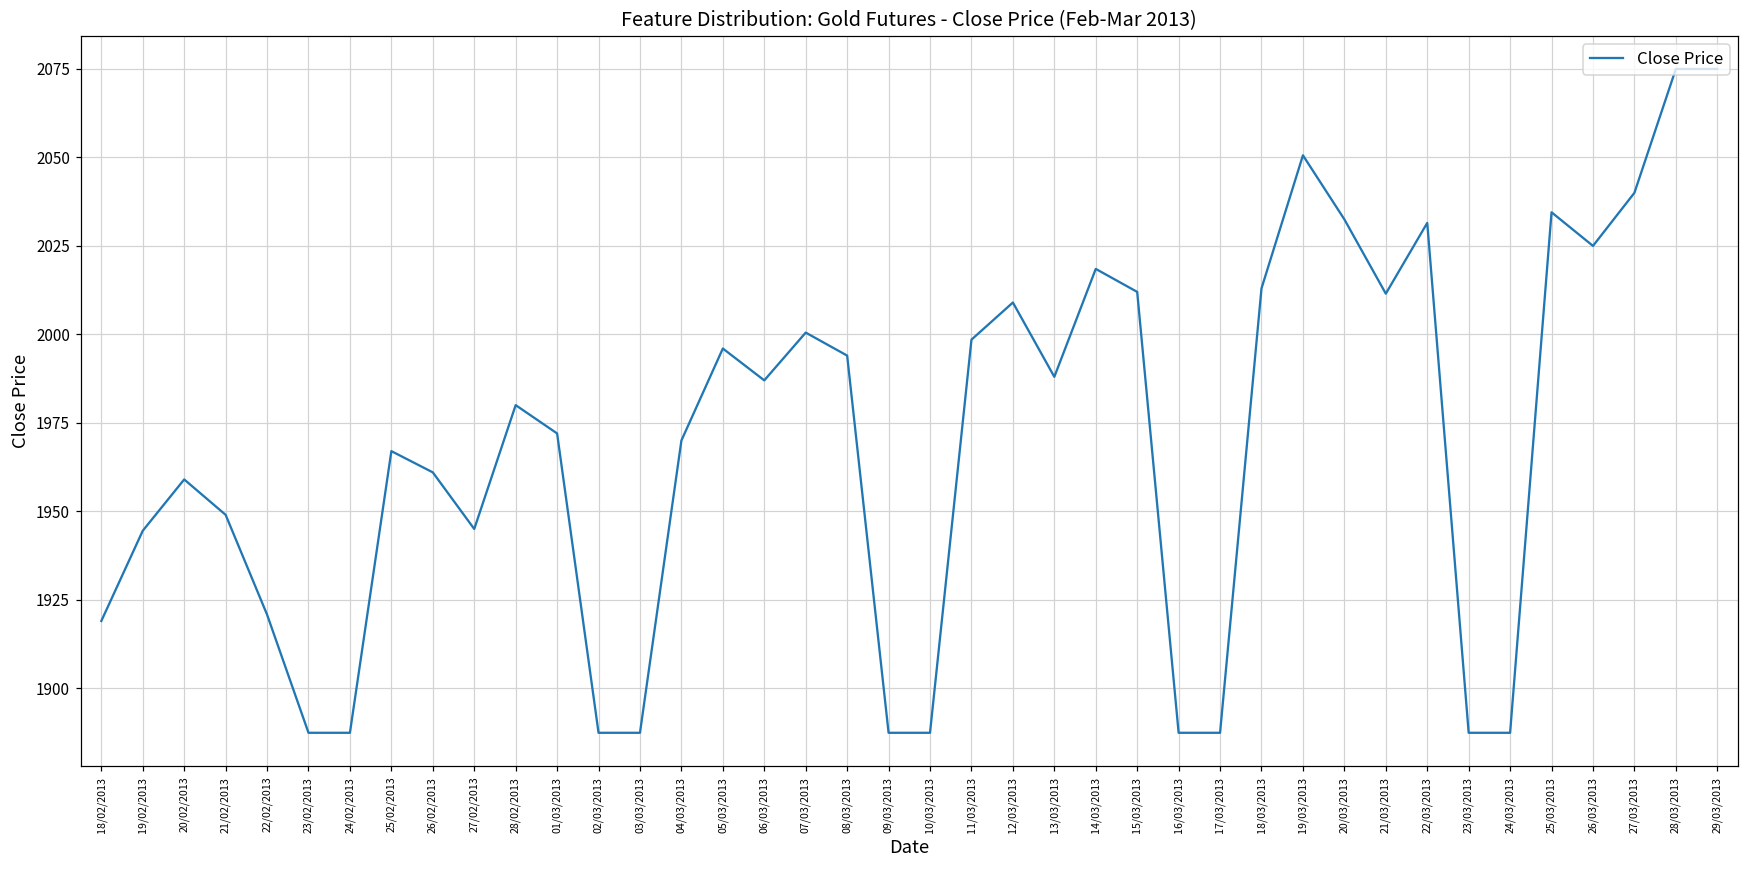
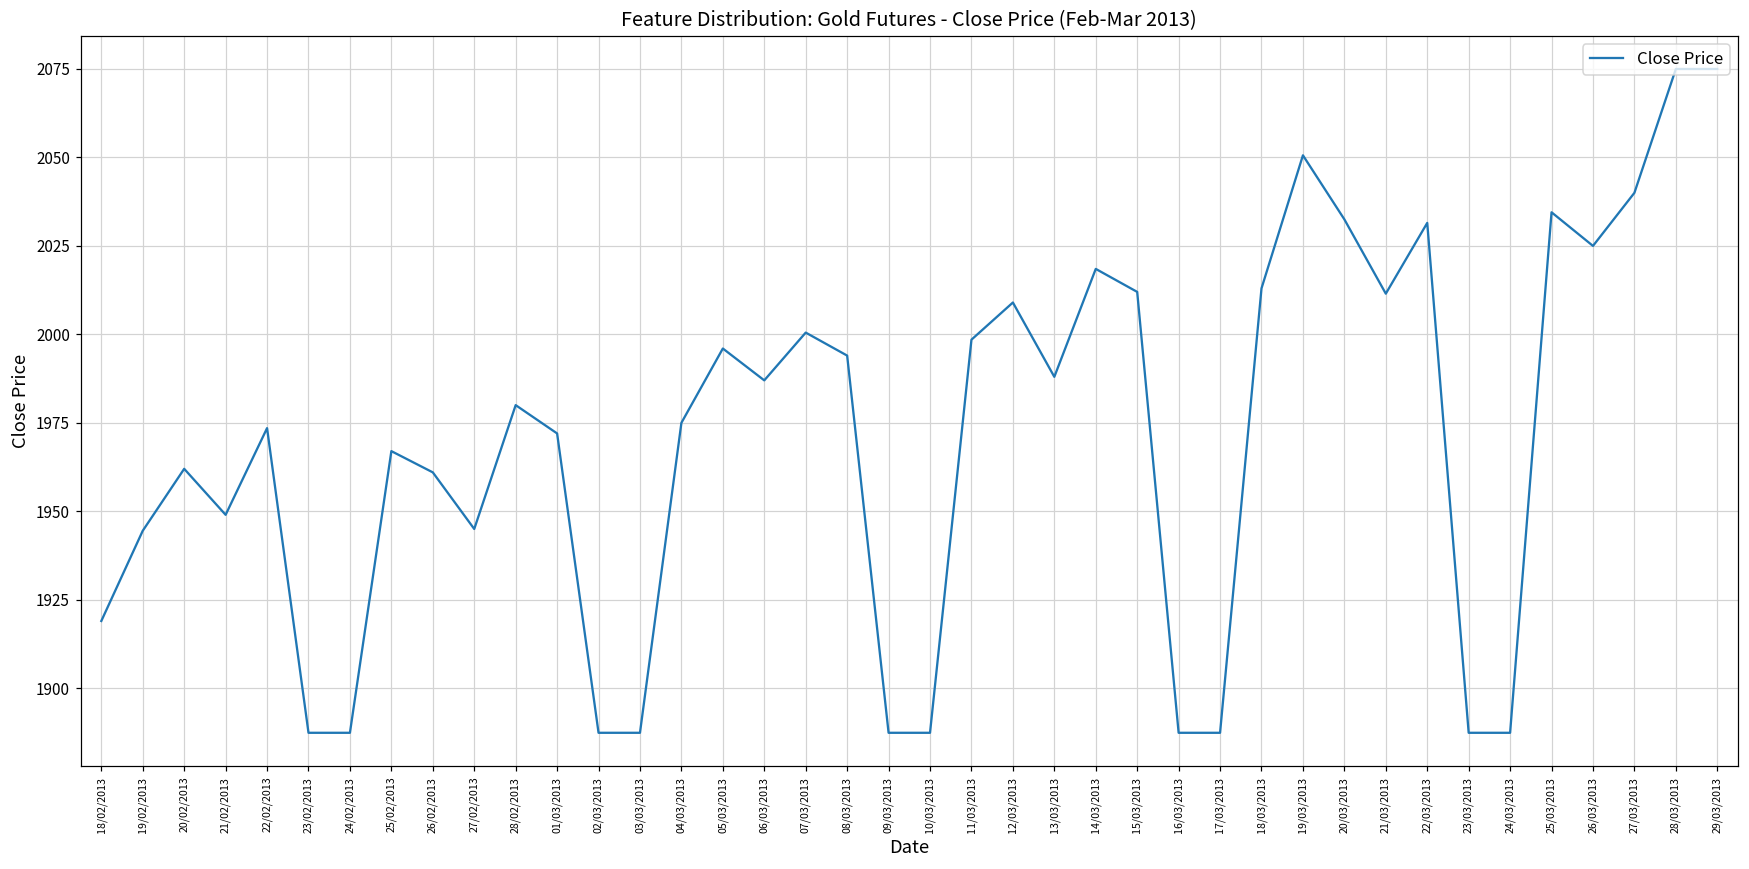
20/02/2013: 1959 -> 1962
22/02/2013: 1921 -> 1974
04/03/2013: 1970 -> 1975
